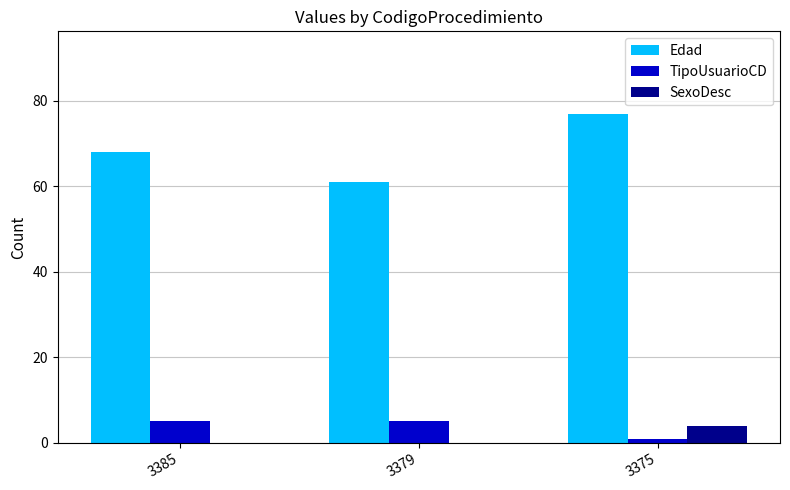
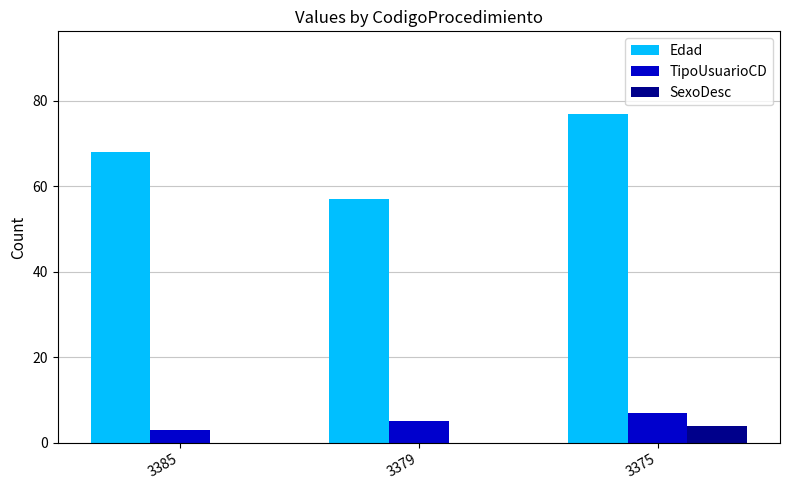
TipoUsuarioCD, 3385: 5 -> 3
Edad, 3379: 61 -> 57
TipoUsuarioCD, 3375: 1 -> 7
